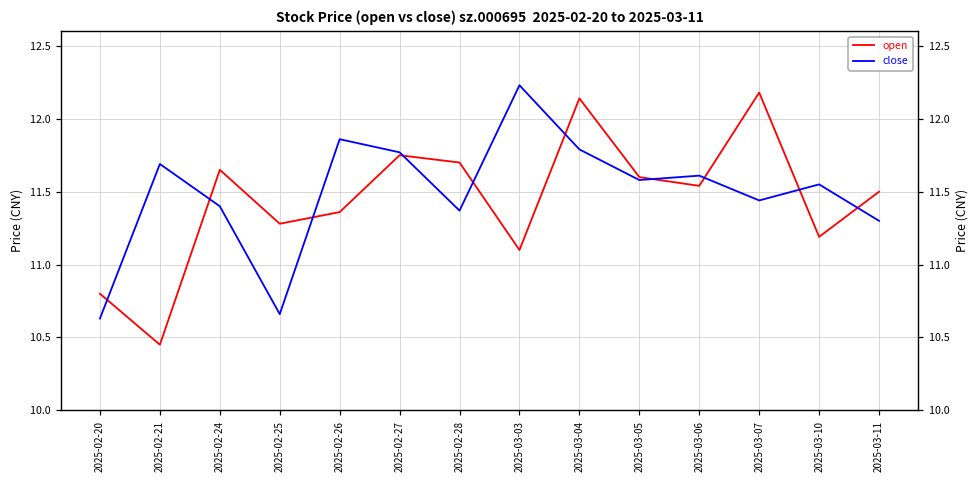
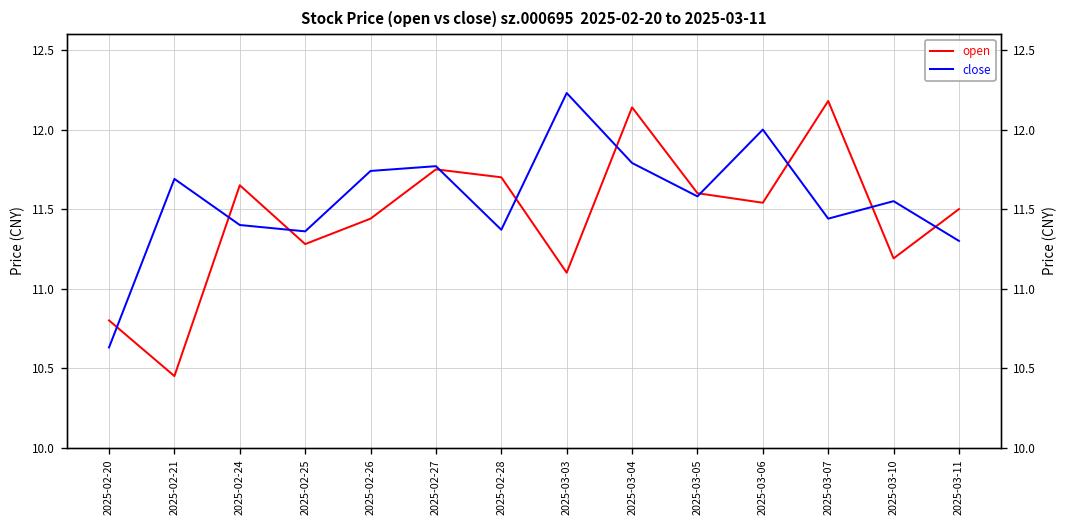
close, 2025-02-25: 10.66 -> 11.36
open, 2025-02-26: 11.36 -> 11.44
close, 2025-02-26: 11.86 -> 11.74
close, 2025-03-06: 11.61 -> 12.00
